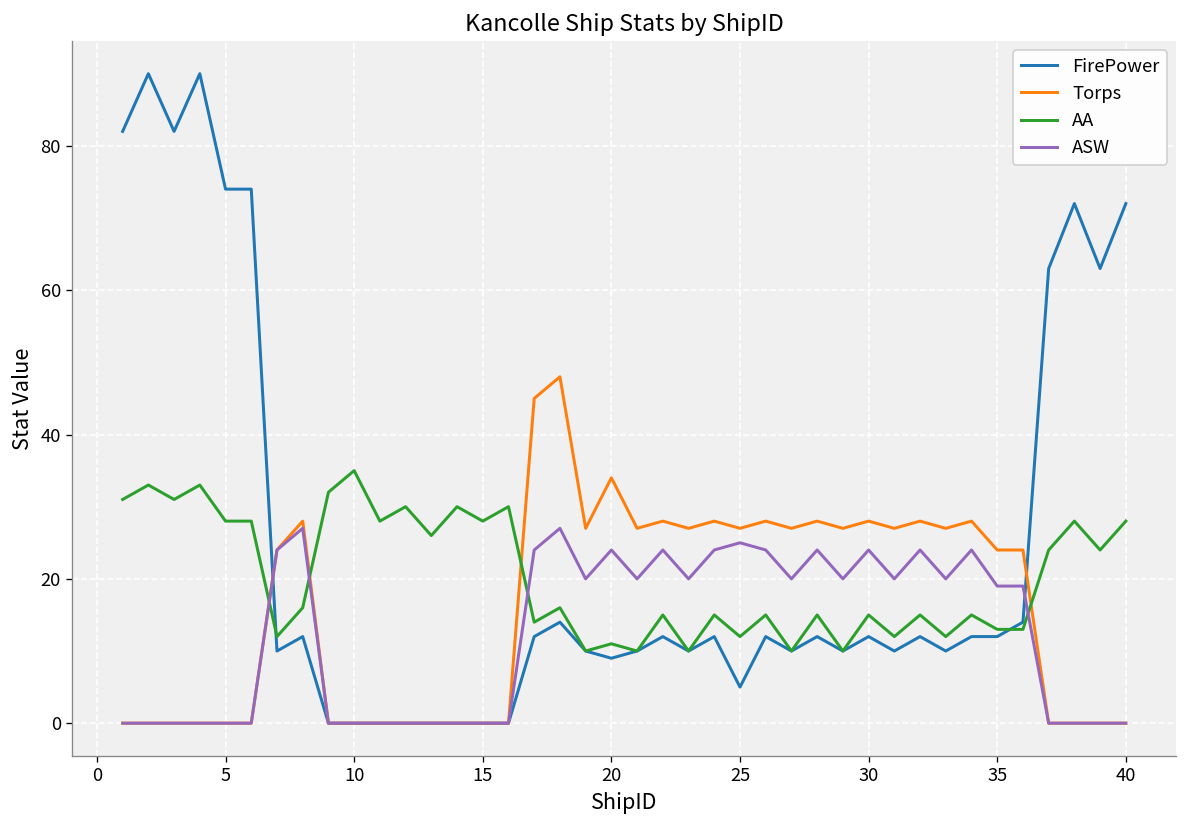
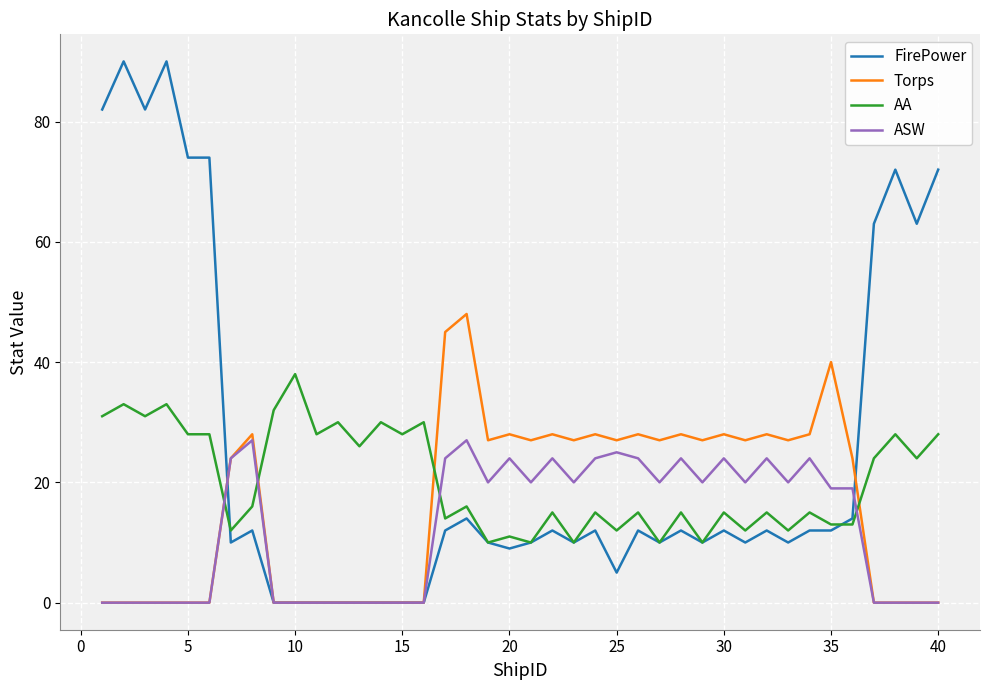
AA, 10: 35 -> 38
Torps, 20: 34 -> 28
Torps, 35: 24 -> 40
